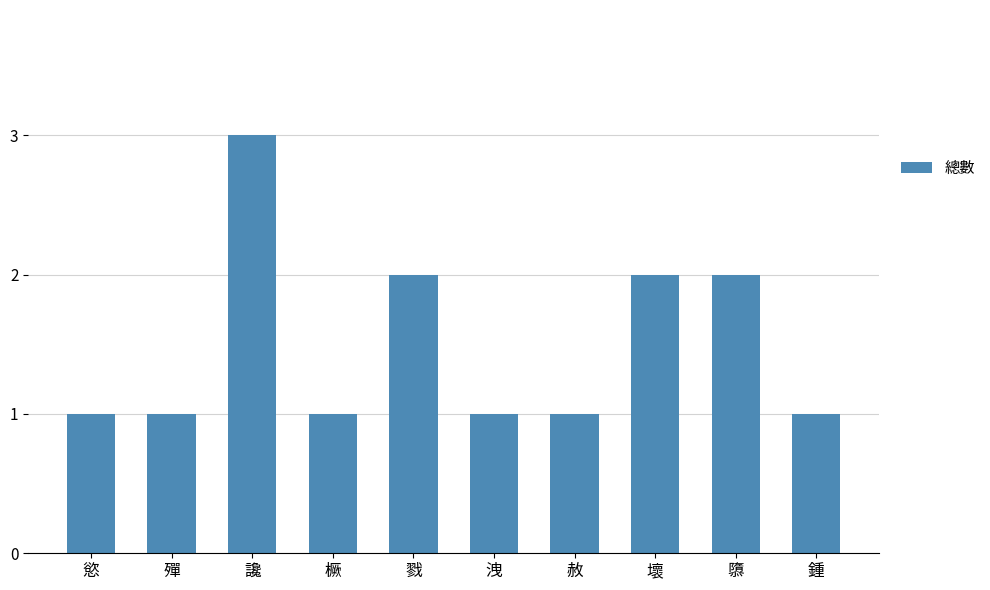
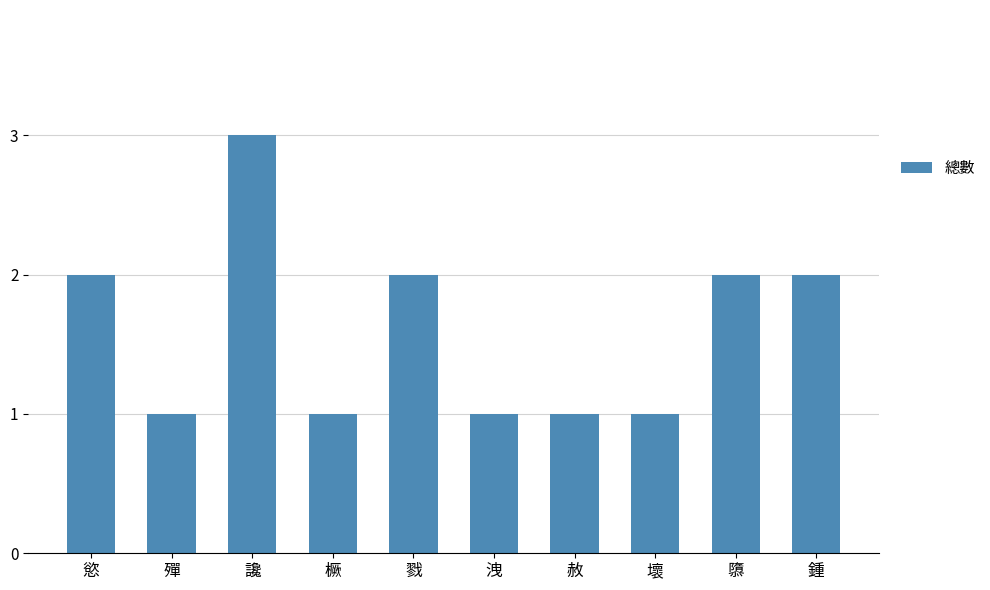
慾: 1 -> 2
壞: 2 -> 1
鍾: 1 -> 2
